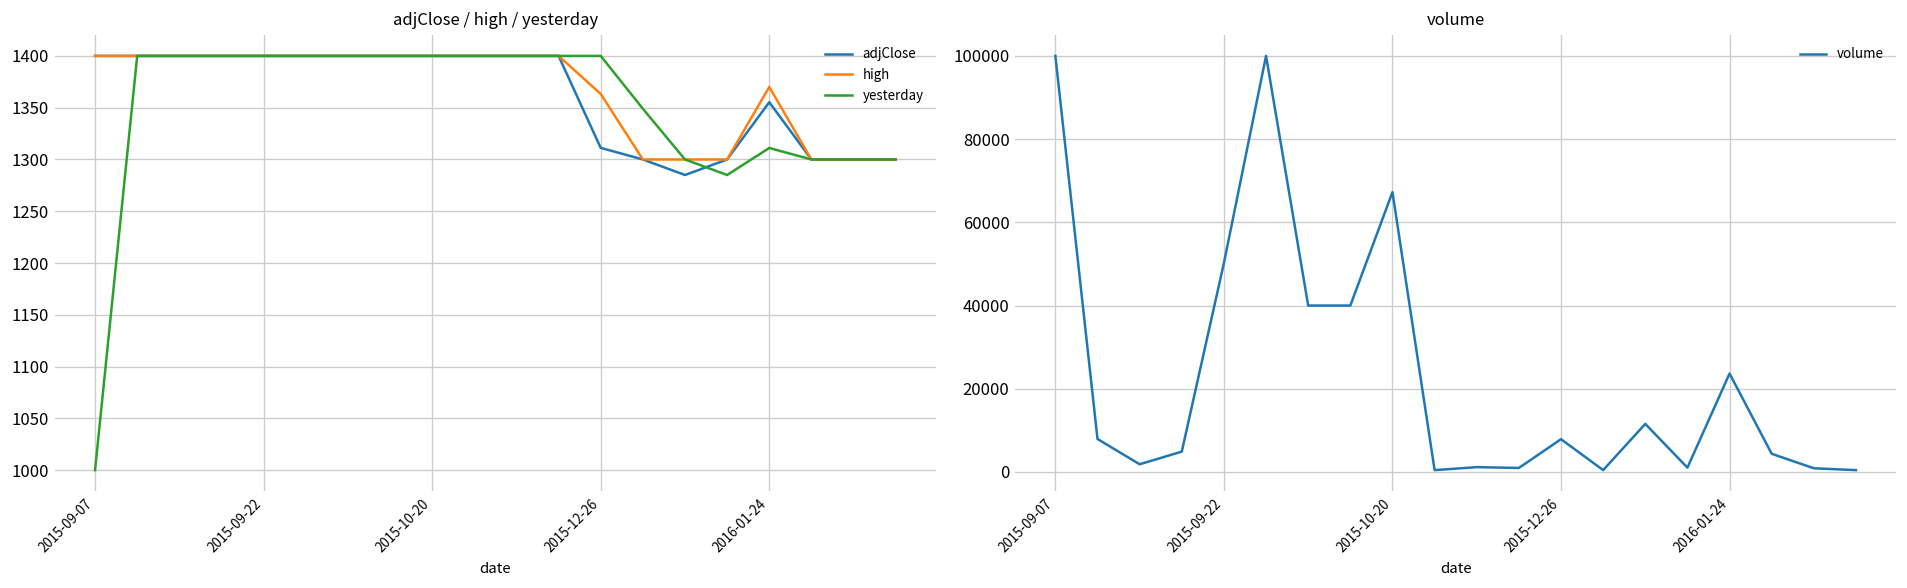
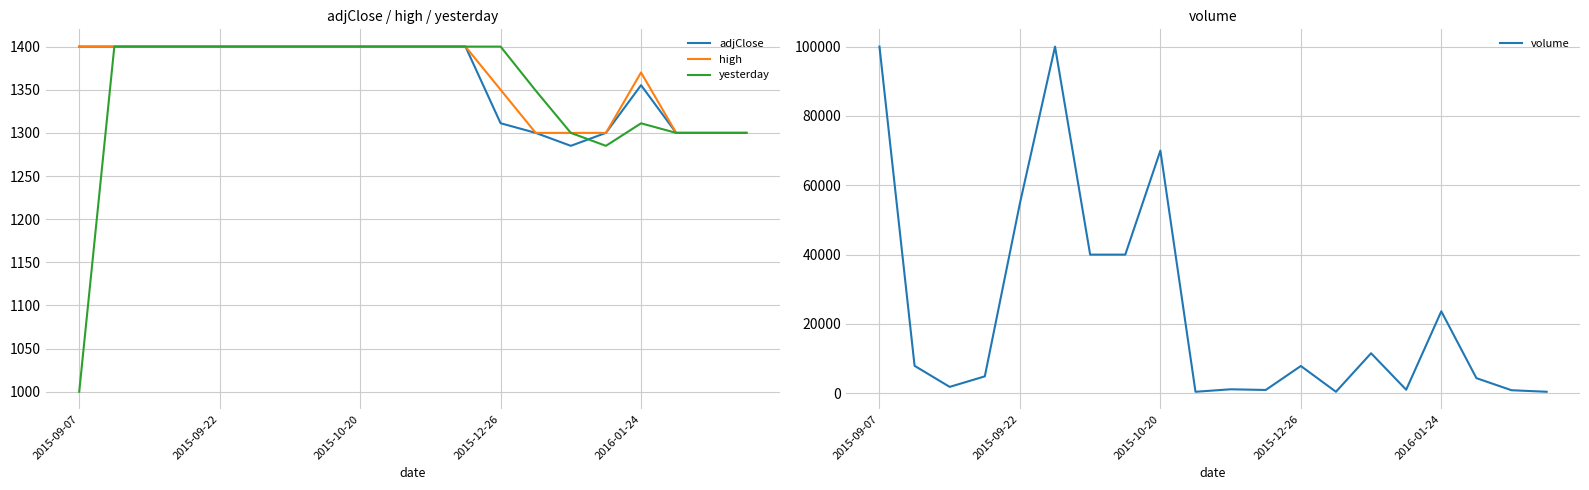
adjClose / high / yesterday, high, 2015-12-26: 1360 -> 1350
volume, 2015-09-22: 50000 -> 55000
volume, 2015-10-20: 67000 -> 70000
